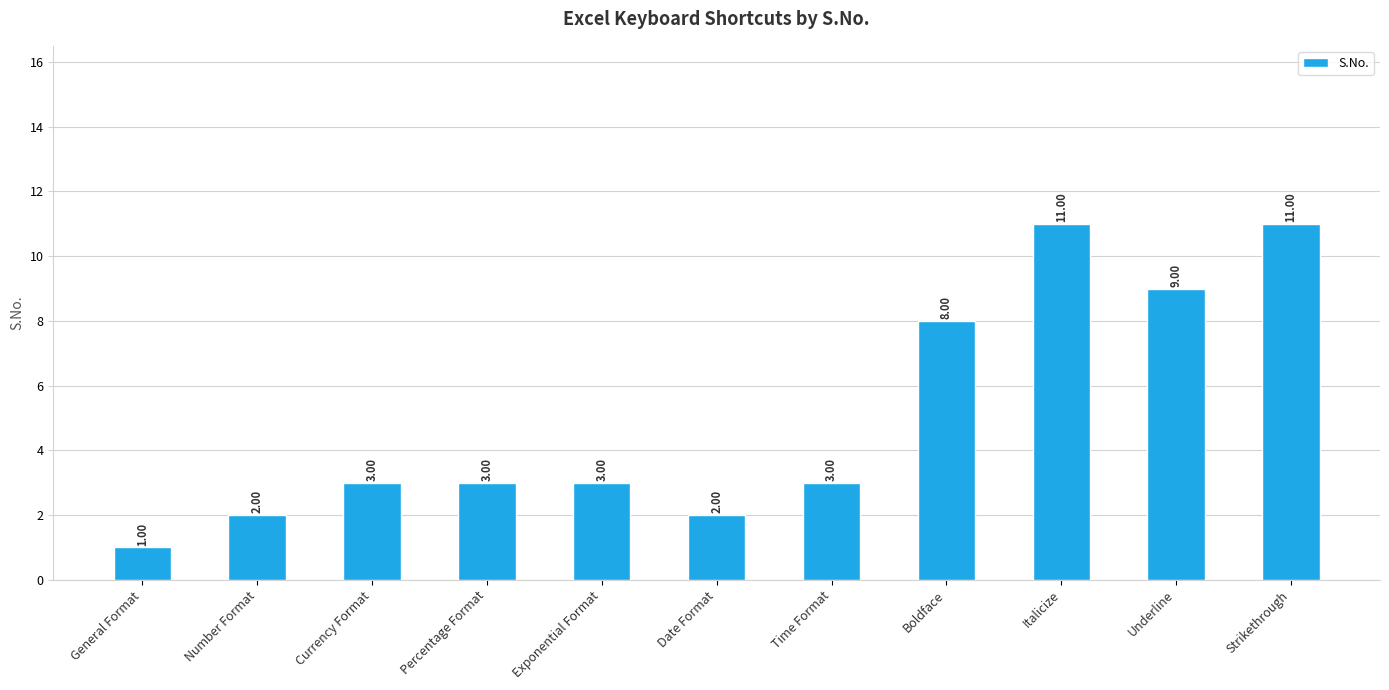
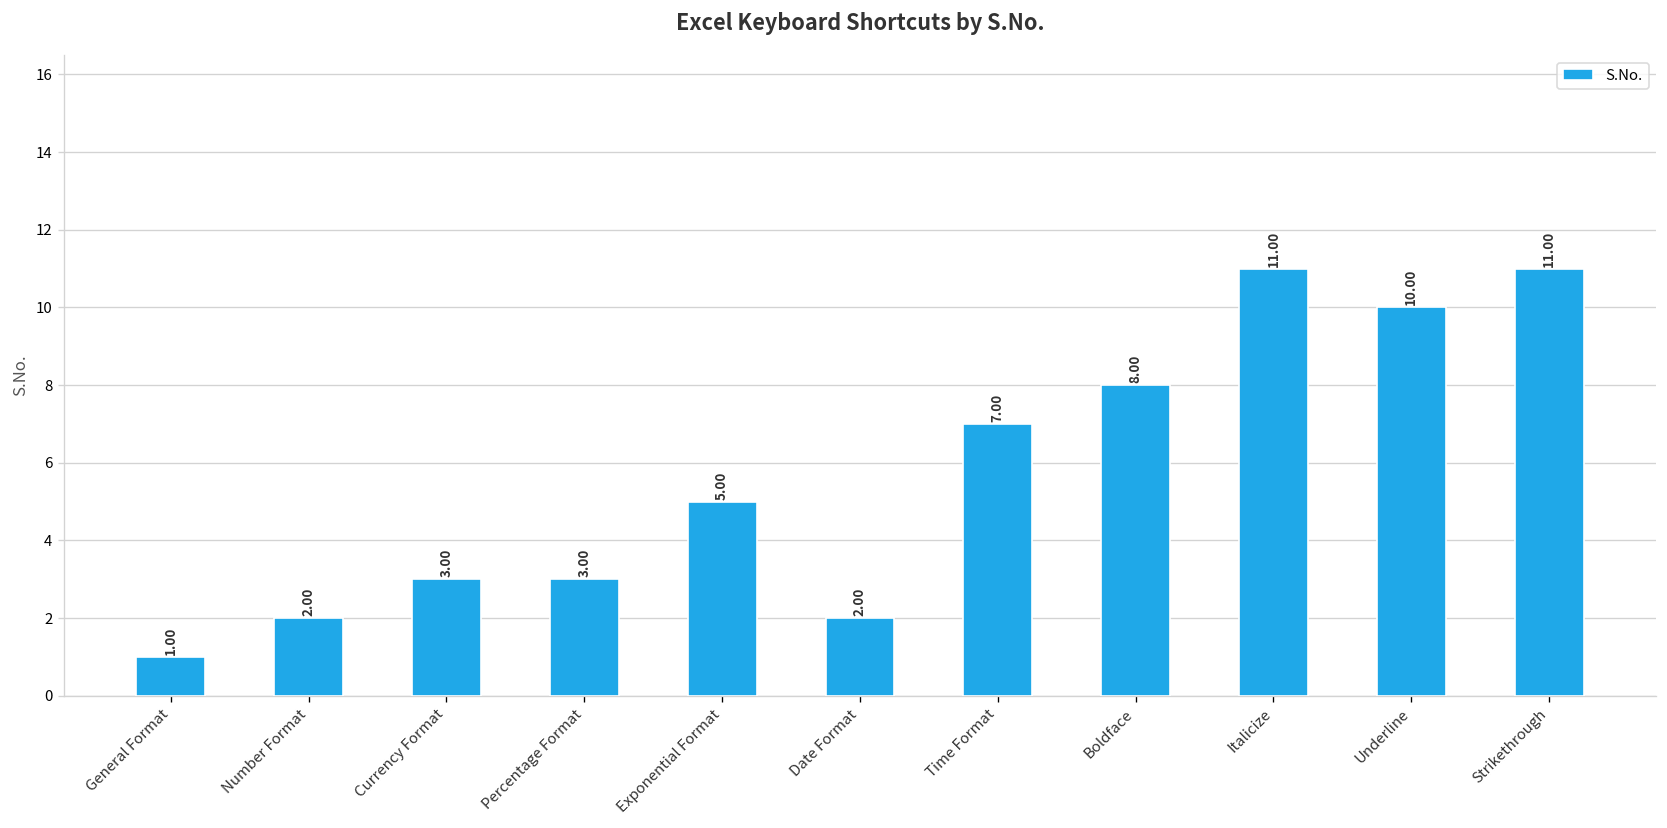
Exponential Format: 3.00 -> 5.00
Time Format: 3.00 -> 7.00
Underline: 9.00 -> 10.00
